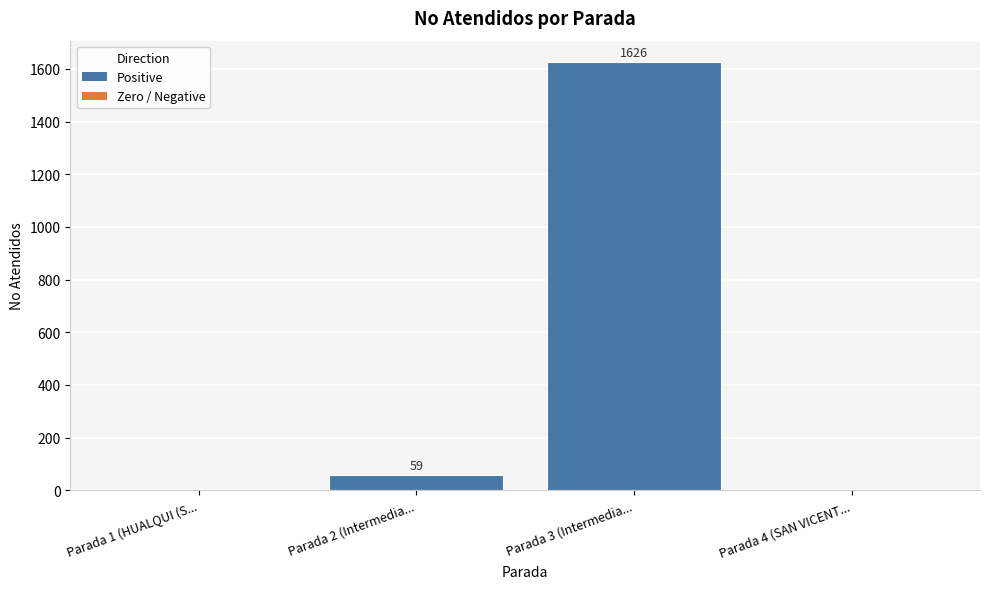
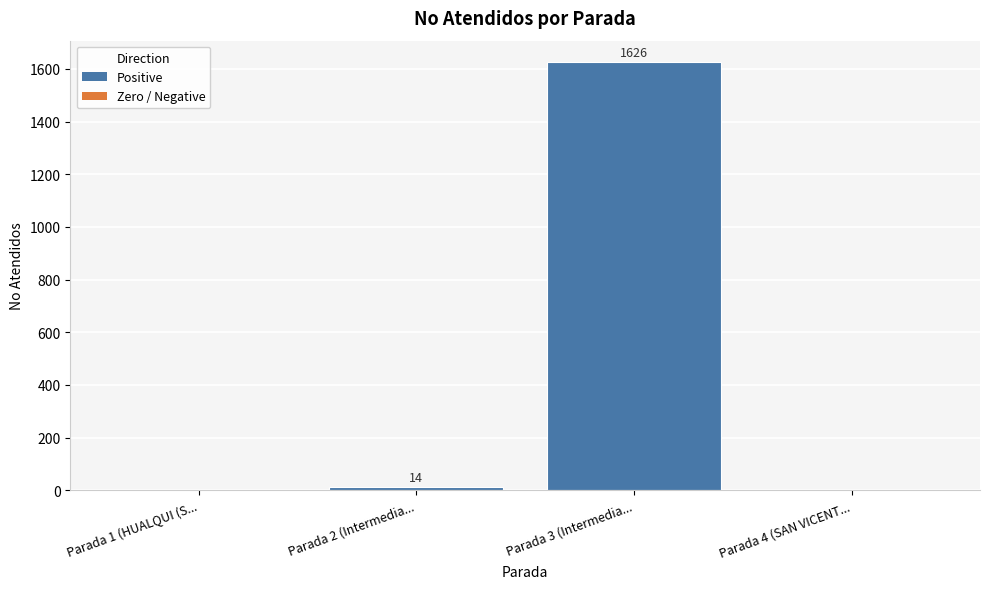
Parada 2 (Intermedia...: 59 -> 14
